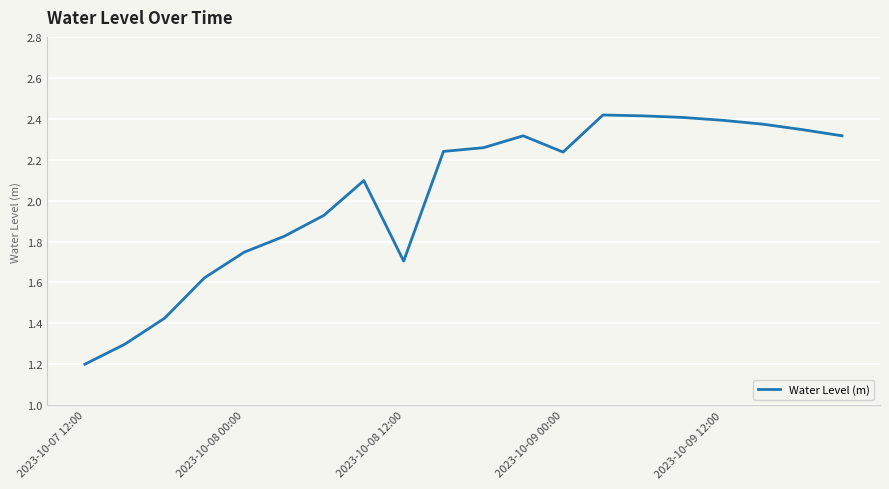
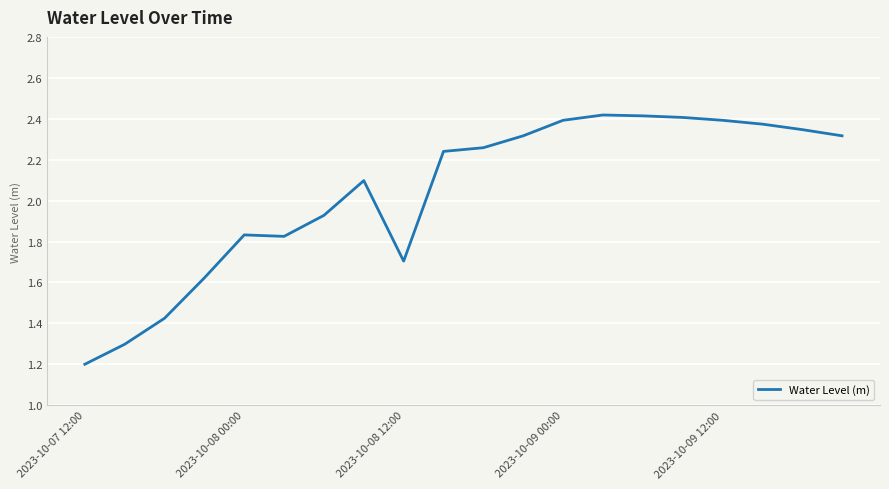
2023-10-08 00:00: 1.75 -> 1.83
2023-10-09 00:00: 2.24 -> 2.39
